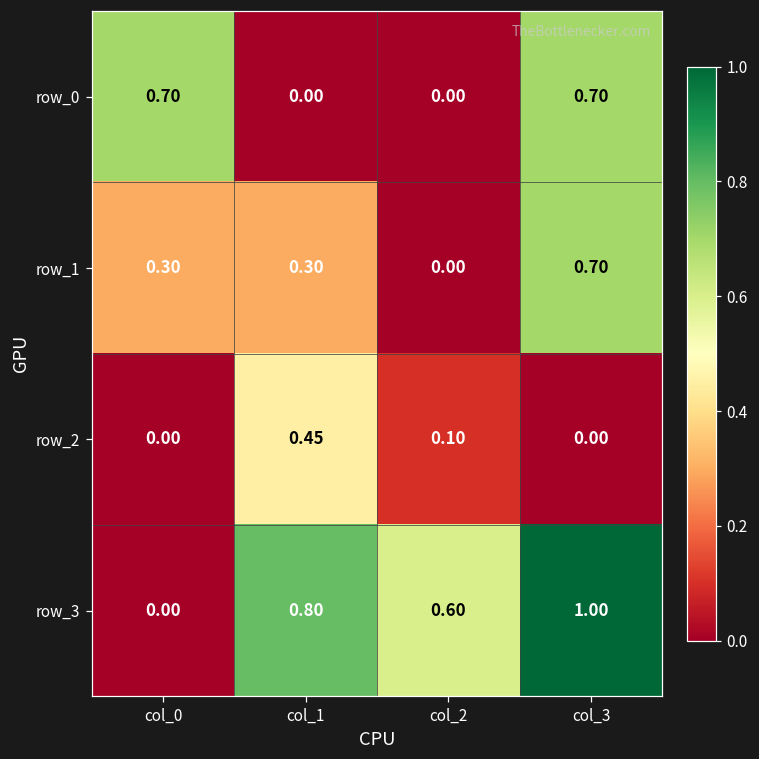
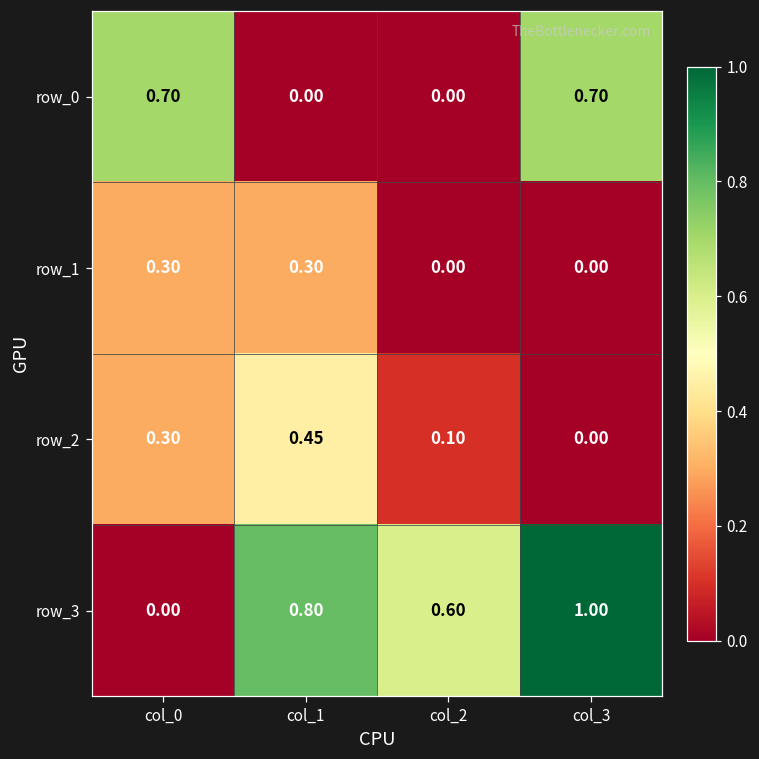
row_1, col_3: 0.70 -> 0.00
row_2, col_0: 0.00 -> 0.30
